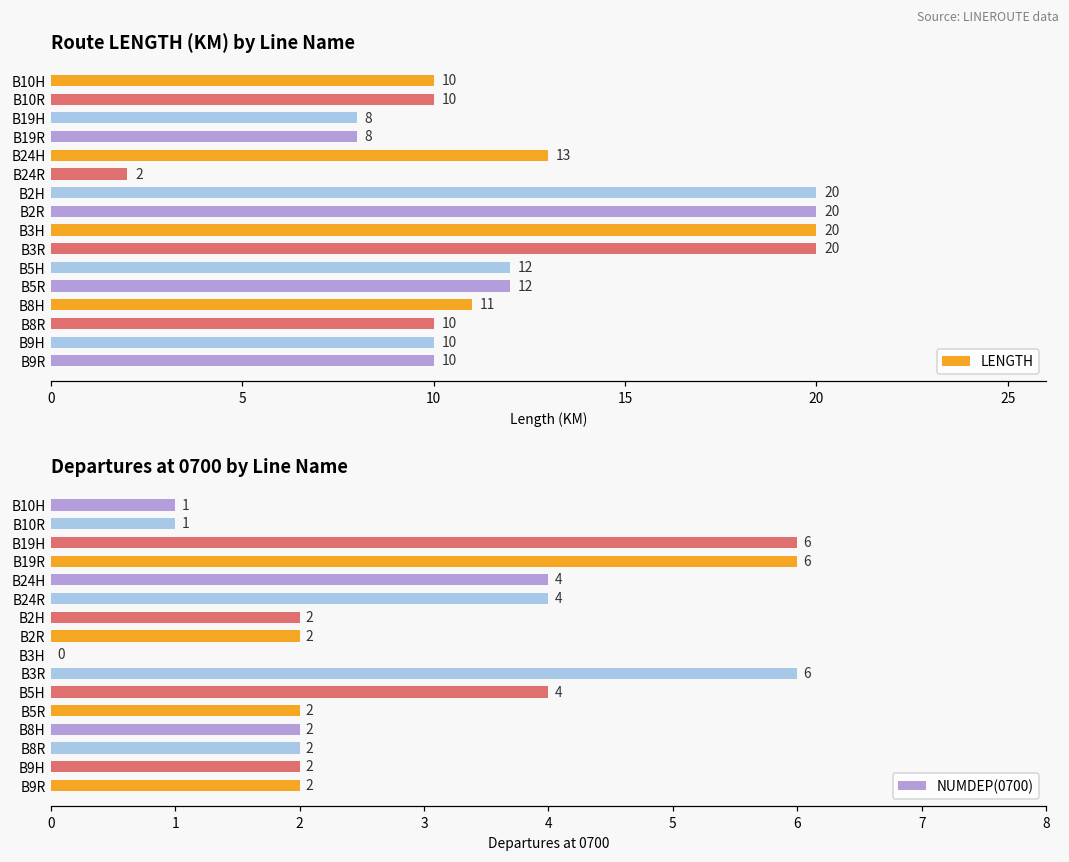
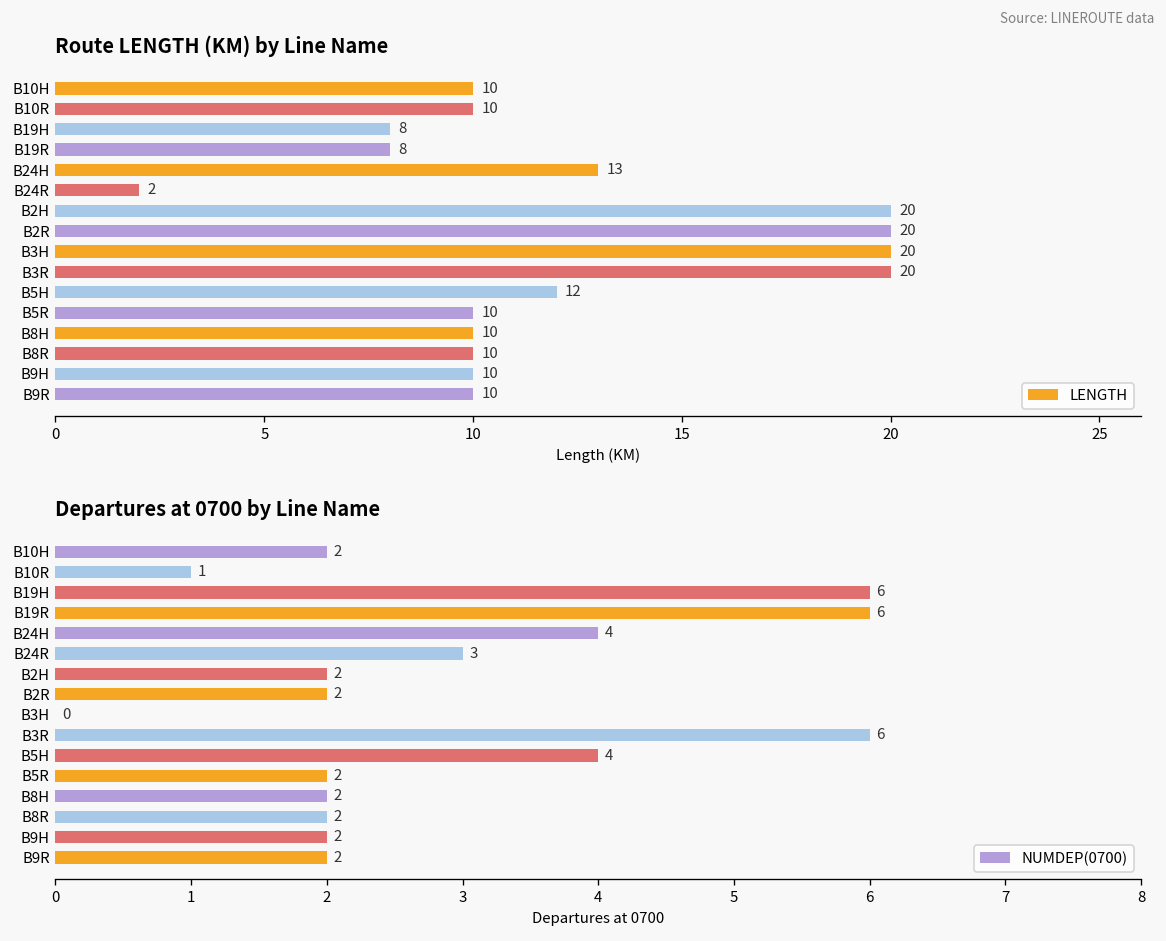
Route LENGTH (KM) by Line Name, B5R: 12 -> 10
Route LENGTH (KM) by Line Name, B8H: 11 -> 10
Departures at 0700 by Line Name, B10H: 1 -> 2
Departures at 0700 by Line Name, B24R: 4 -> 3
